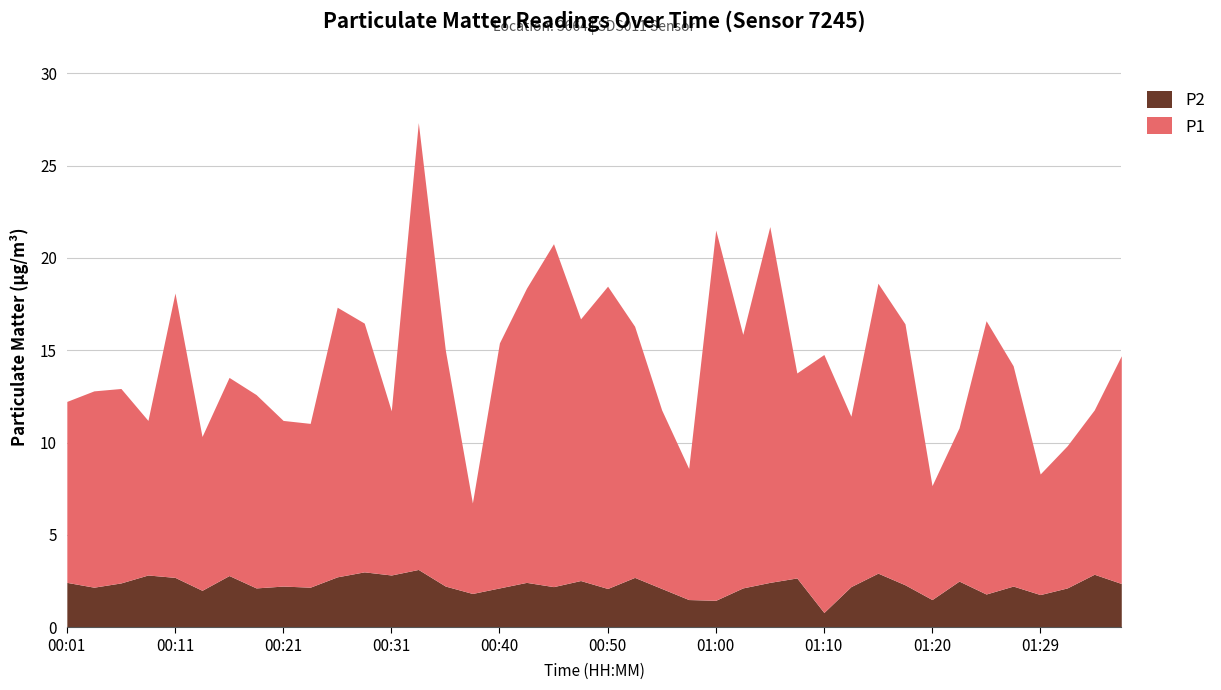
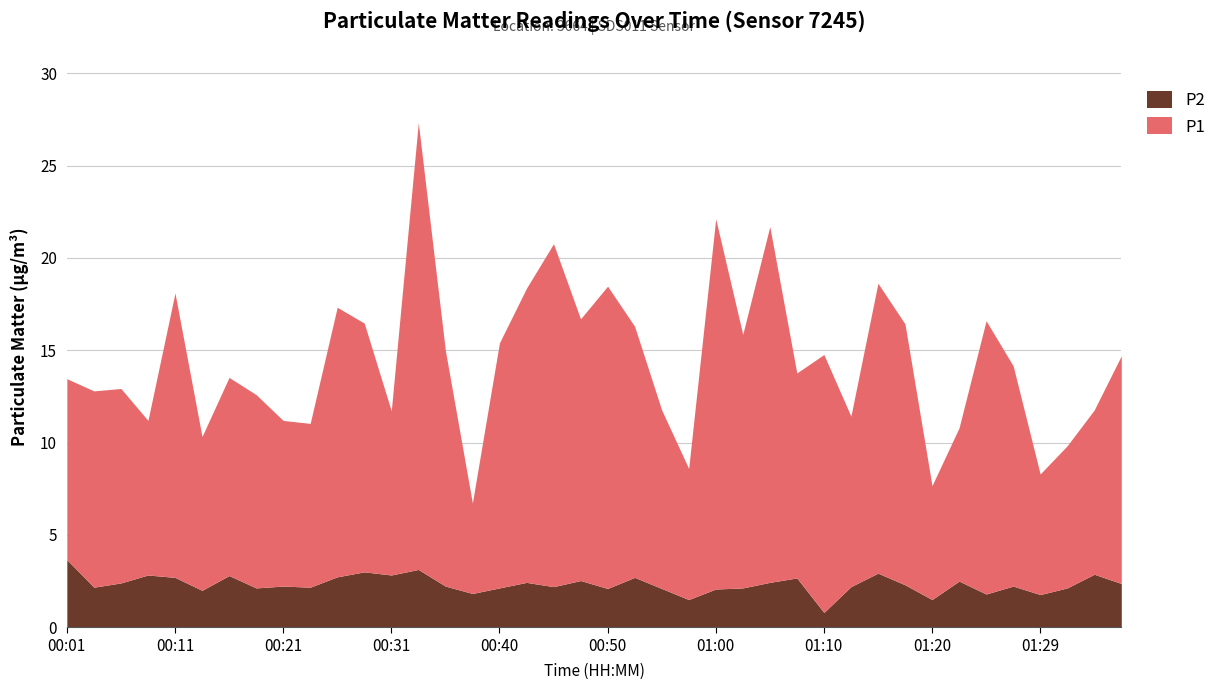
P2, 00:01: 2.4 -> 3.7
P2, 01:00: 1.5 -> 2.1
